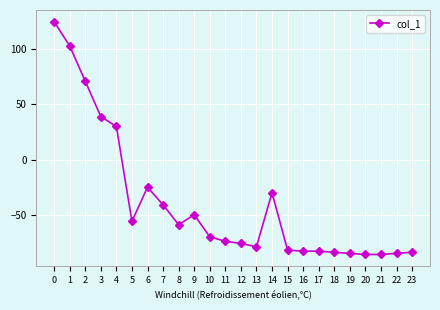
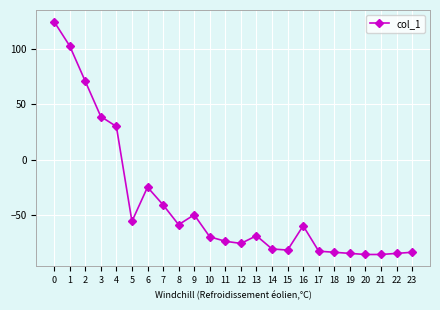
13: -79 -> -69
14: -30 -> -81
16: -83 -> -60
